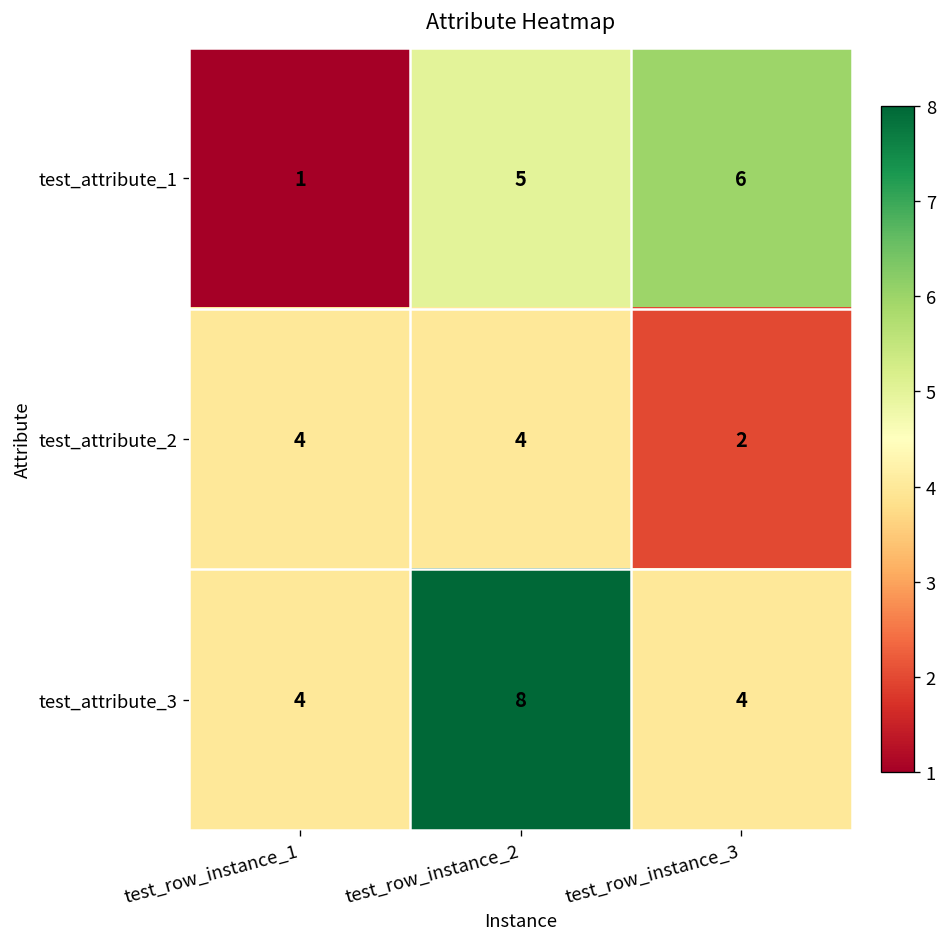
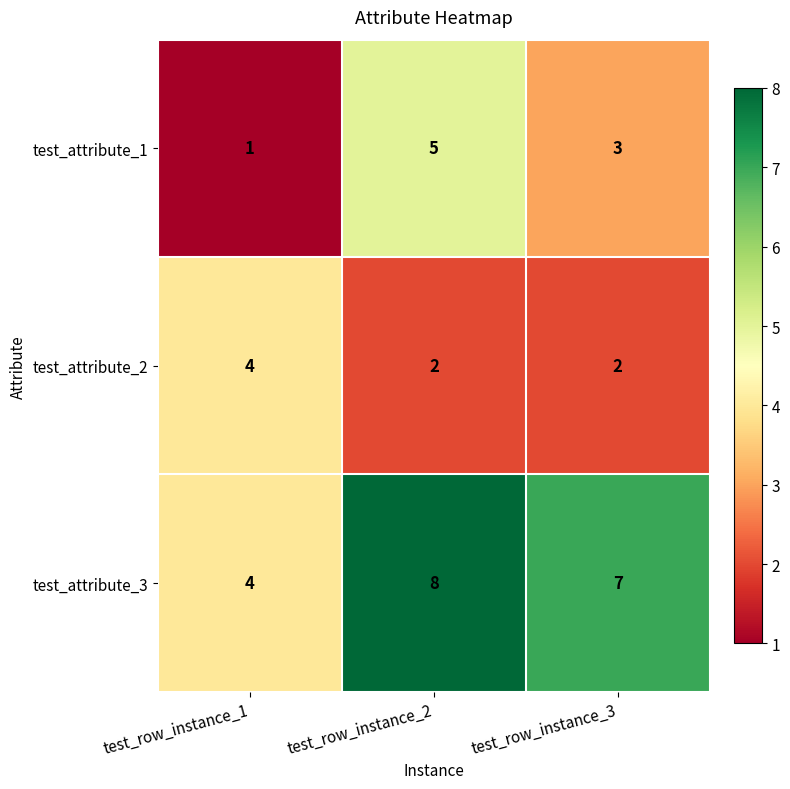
test_attribute_1, test_row_instance_3: 6 -> 3
test_attribute_2, test_row_instance_2: 4 -> 2
test_attribute_3, test_row_instance_3: 4 -> 7
